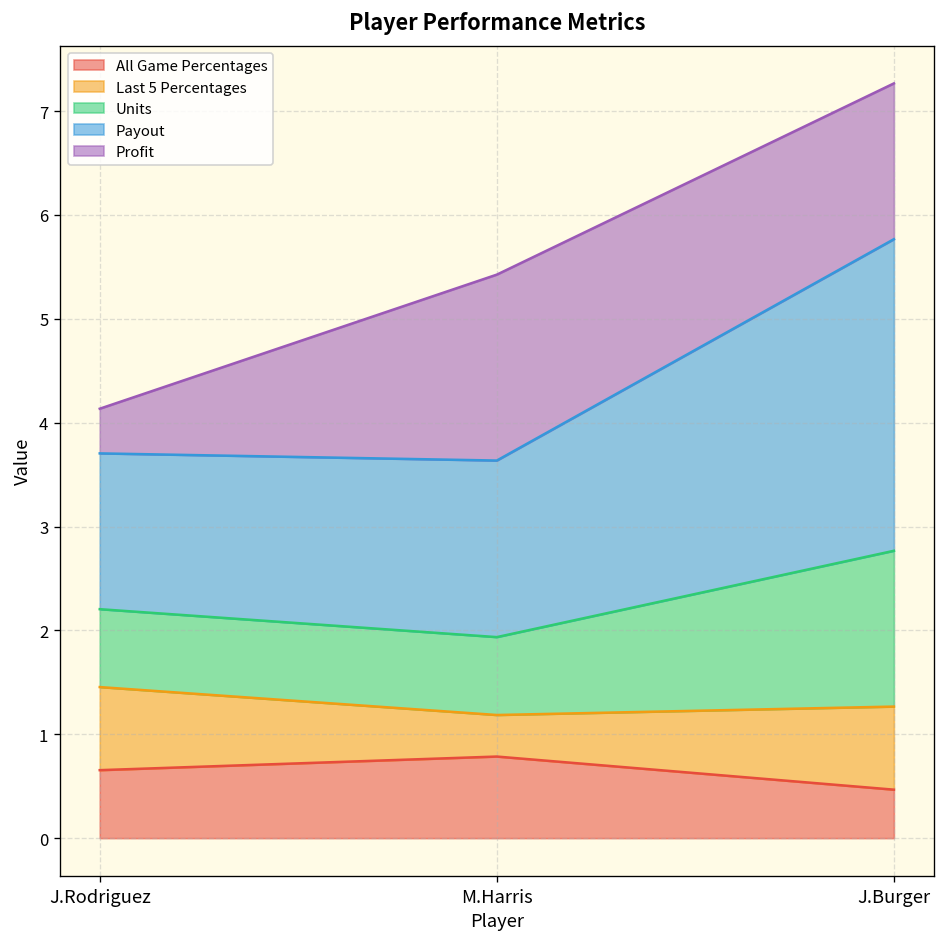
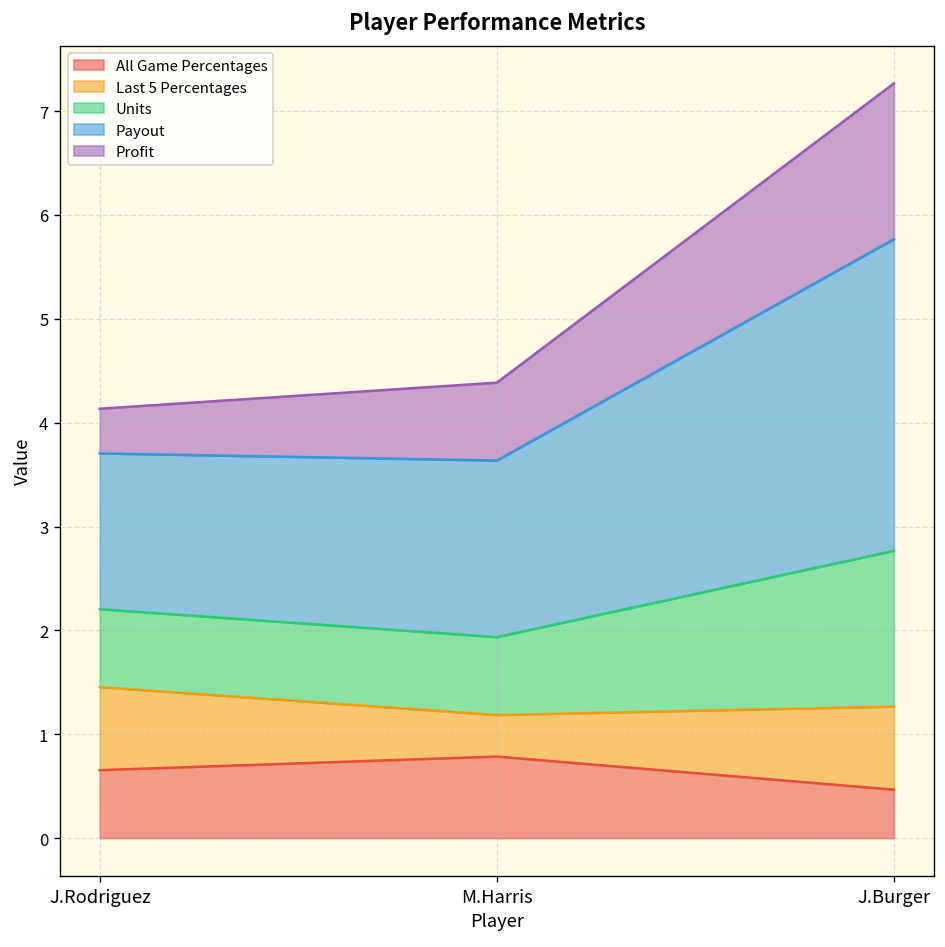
Profit, M.Harris: 1.8 -> 0.7
